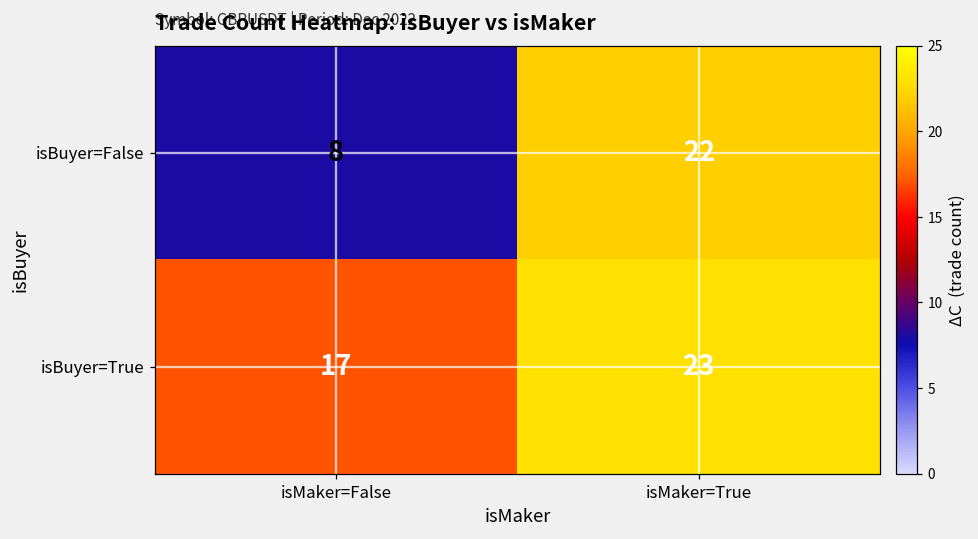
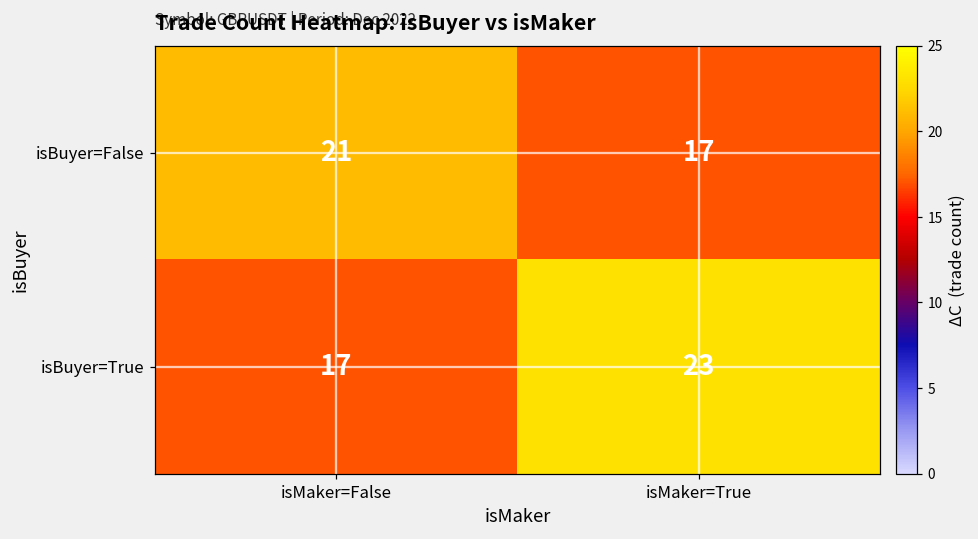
isBuyer=False, isMaker=False: 8 -> 21
isBuyer=False, isMaker=True: 22 -> 17
